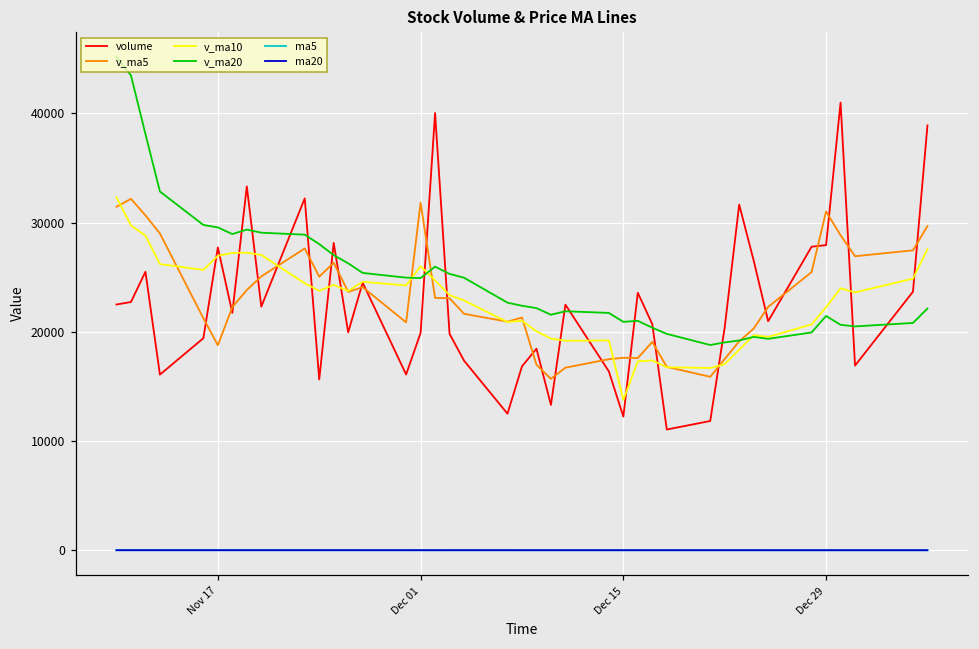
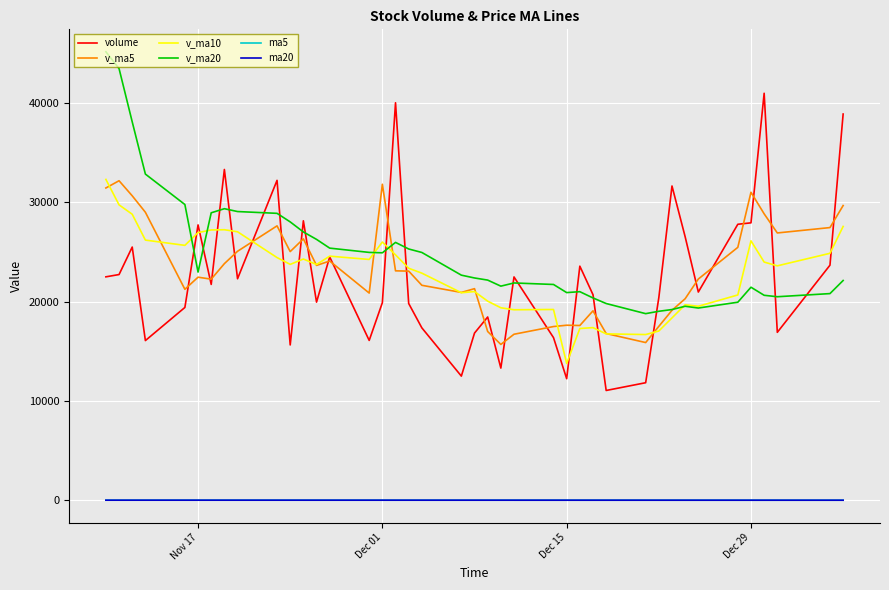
v_ma5, Nov 17: 19000 -> 22000
v_ma20, Nov 17: 30000 -> 23000
v_ma10, Dec 29: 22000 -> 26000
